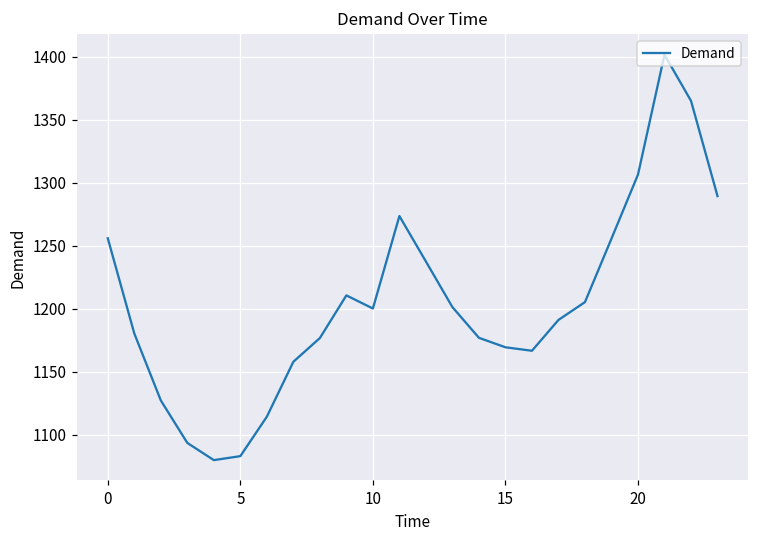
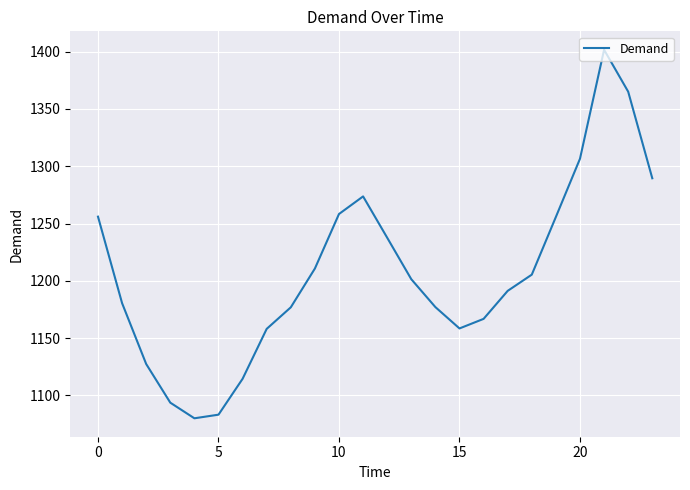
10: 1200 -> 1258
15: 1170 -> 1158
